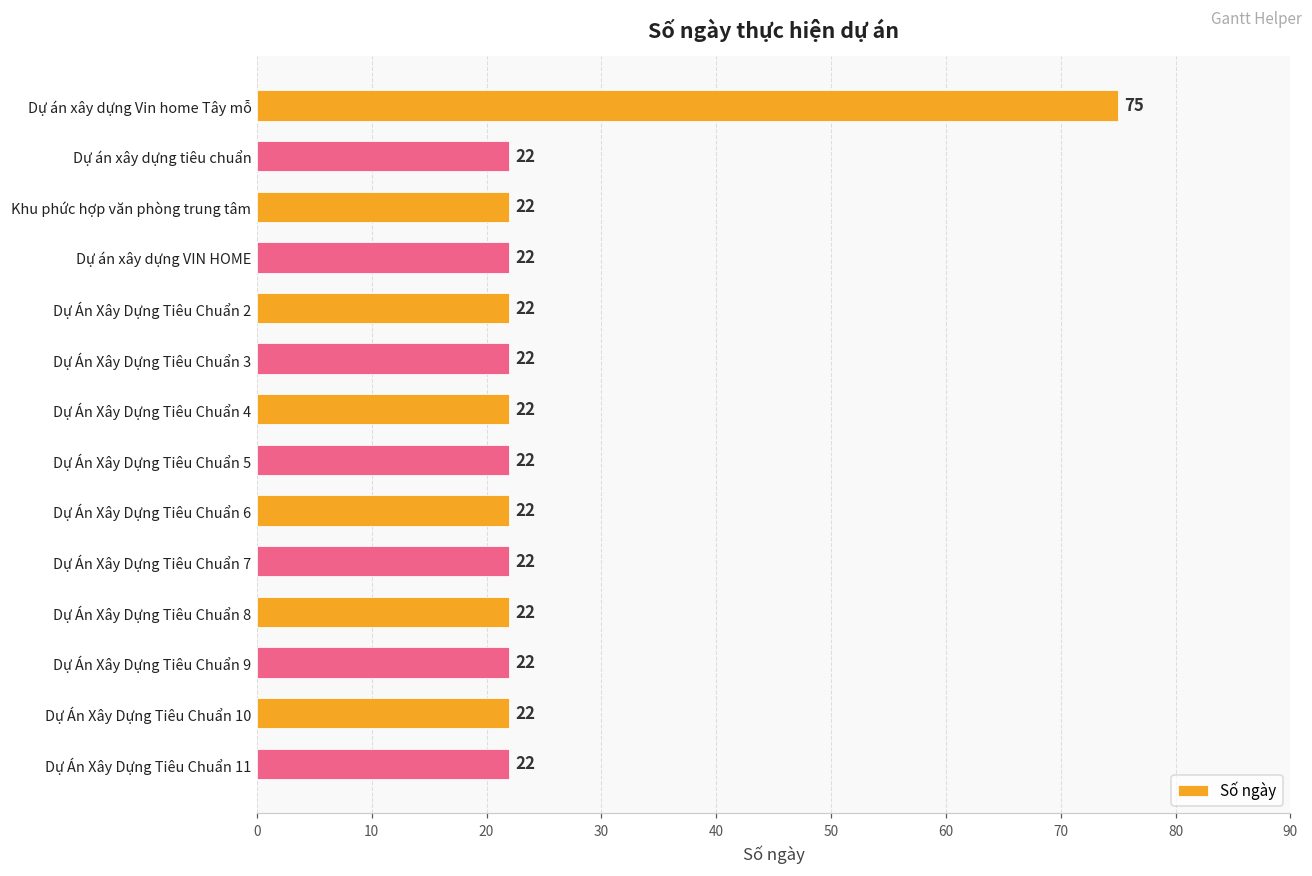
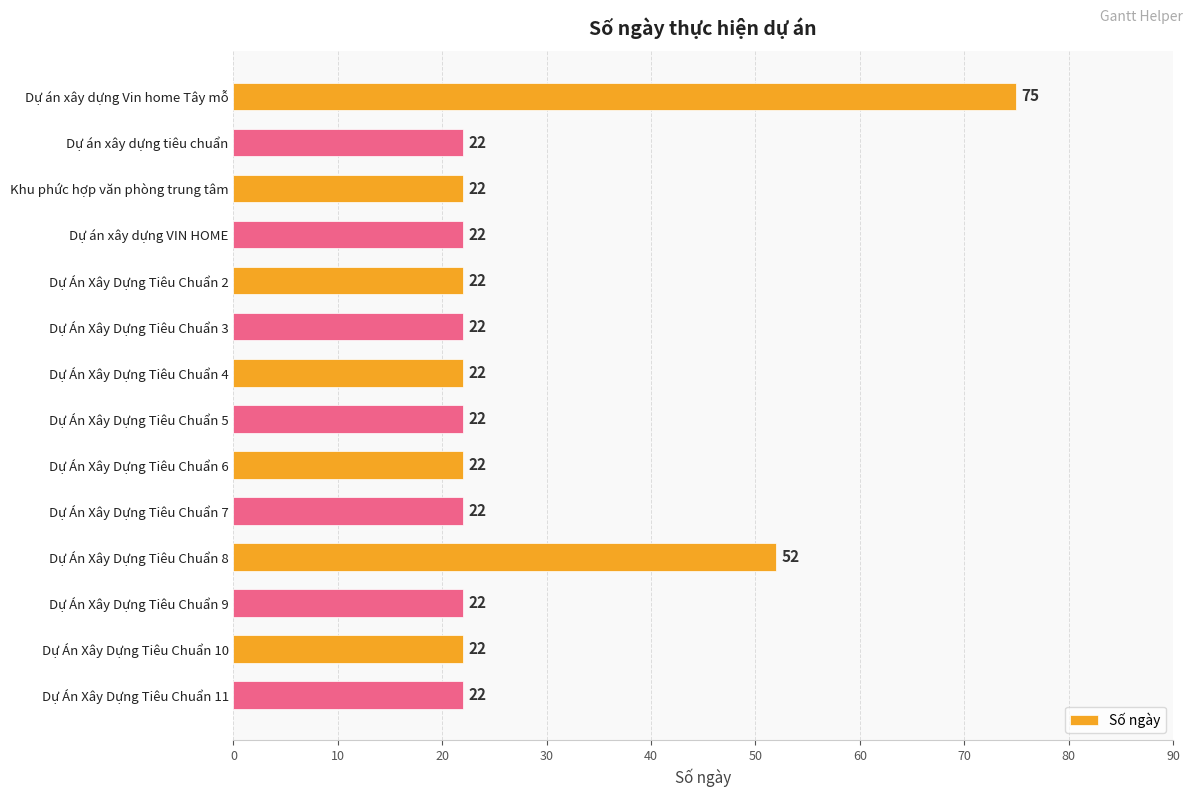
Dự Án Xây Dựng Tiêu Chuẩn 8: 22 -> 52
